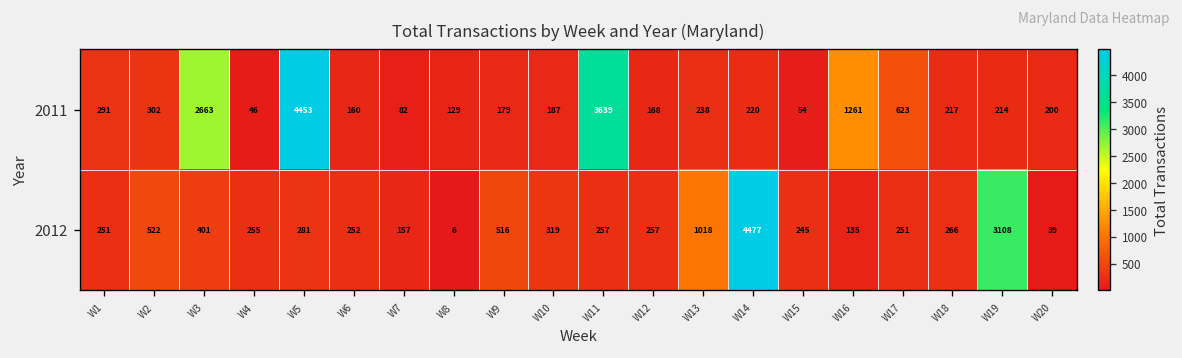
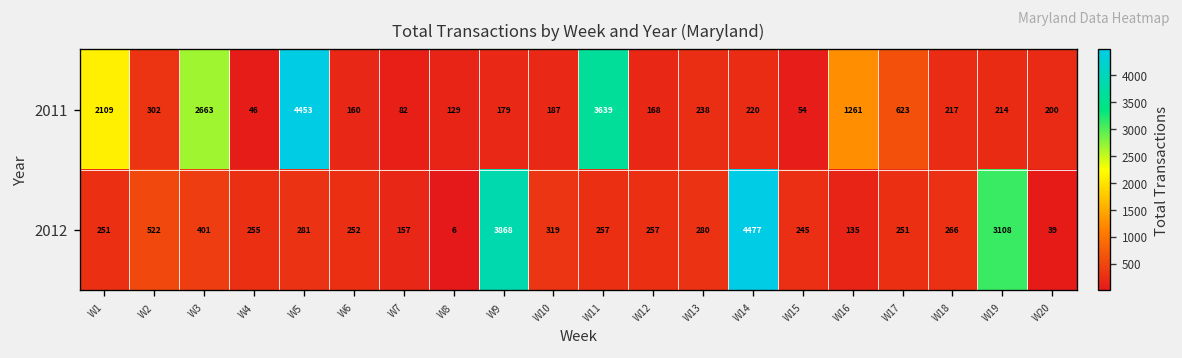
2011, W1: 291 -> 2109
2012, W9: 516 -> 3868
2012, W13: 1018 -> 280
